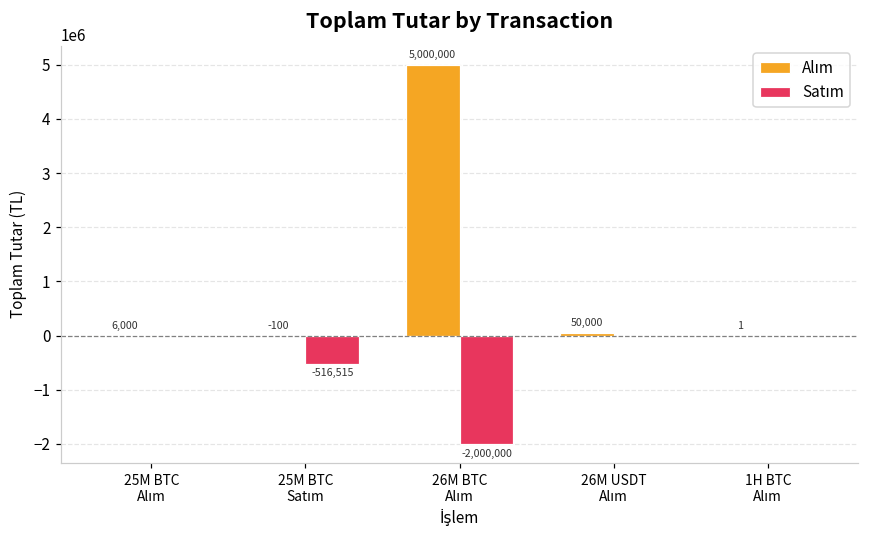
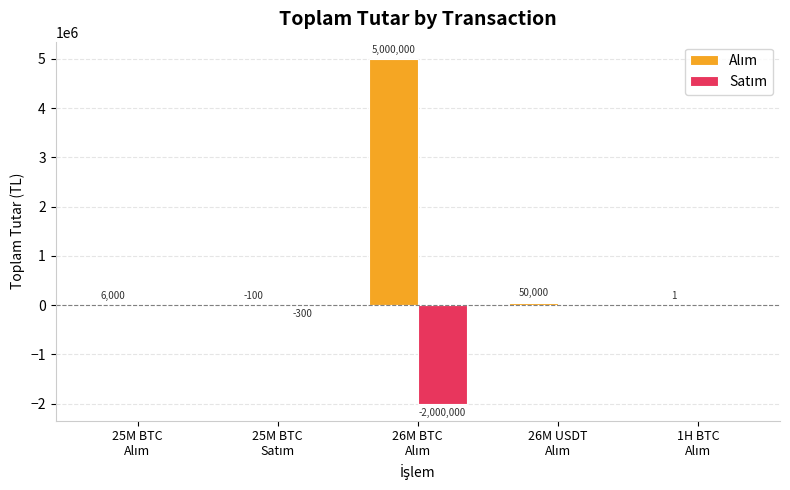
Satım, 25M BTC Satım: -516,515 -> -300
